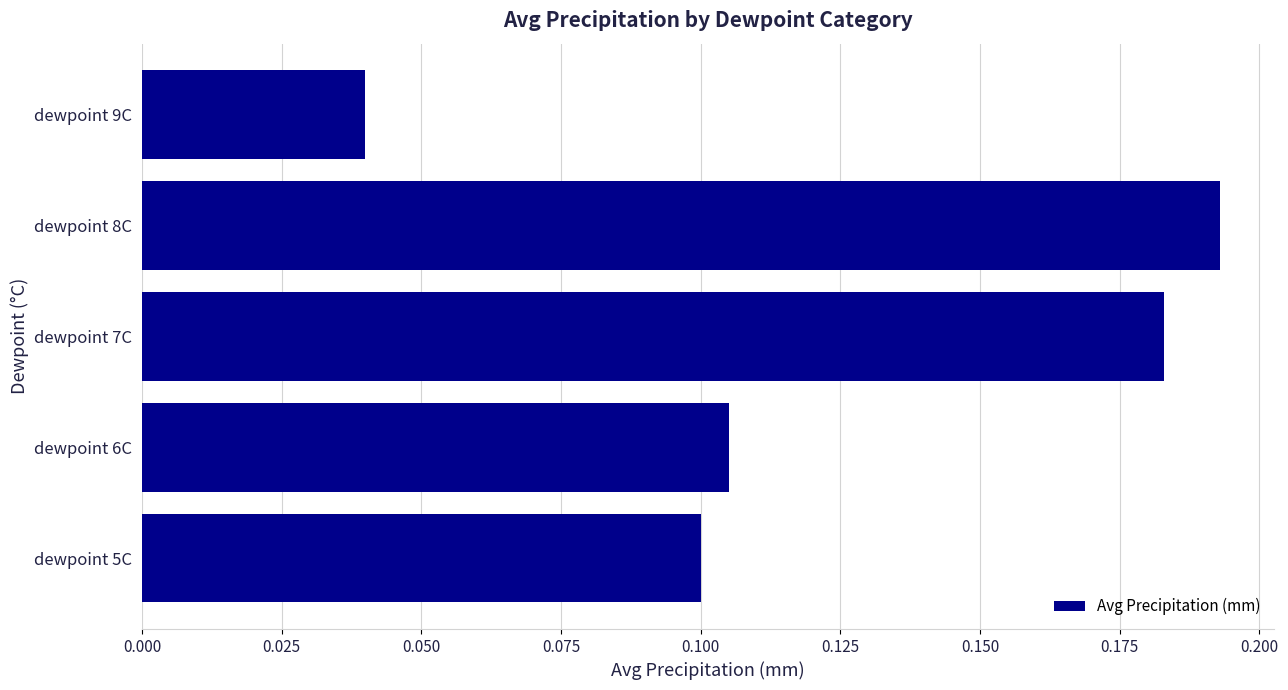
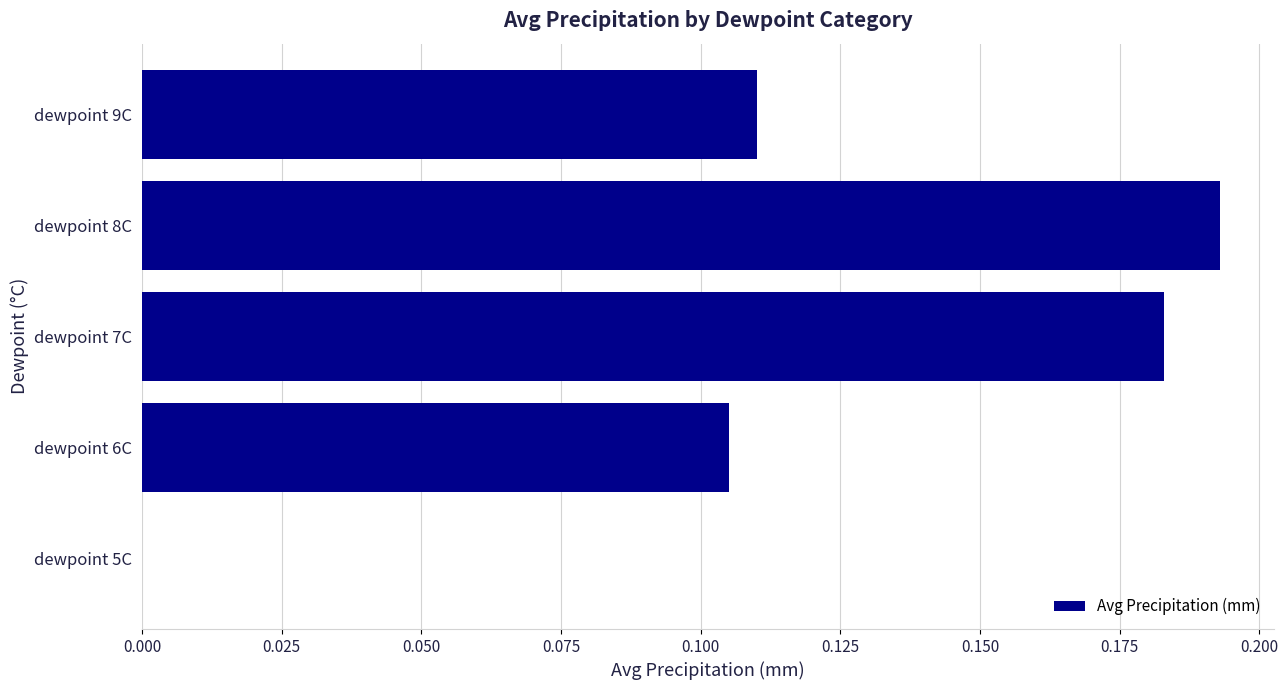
dewpoint 9C: 0.04 -> 0.11
dewpoint 5C: 0.1 -> 0.0
